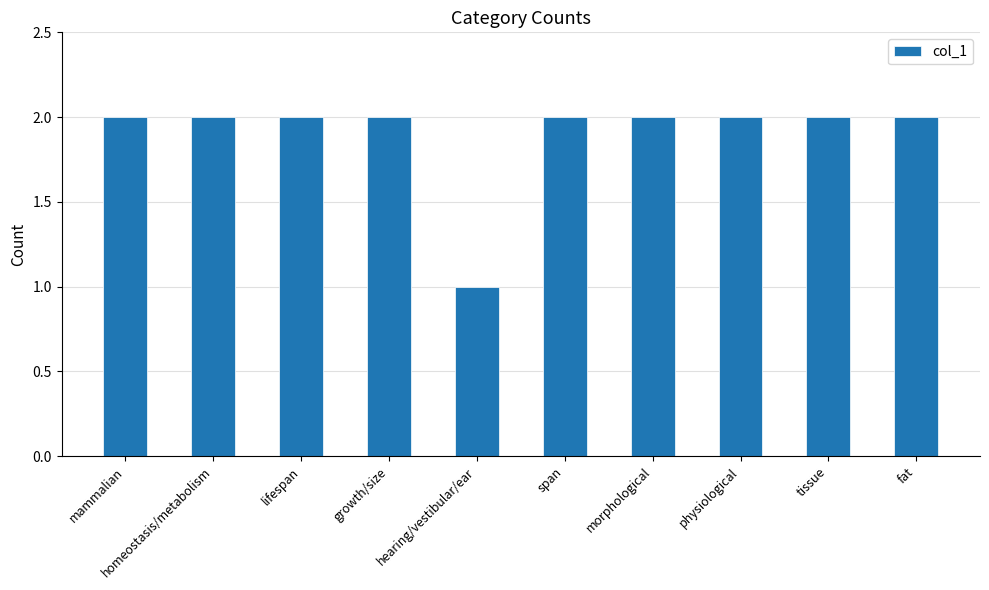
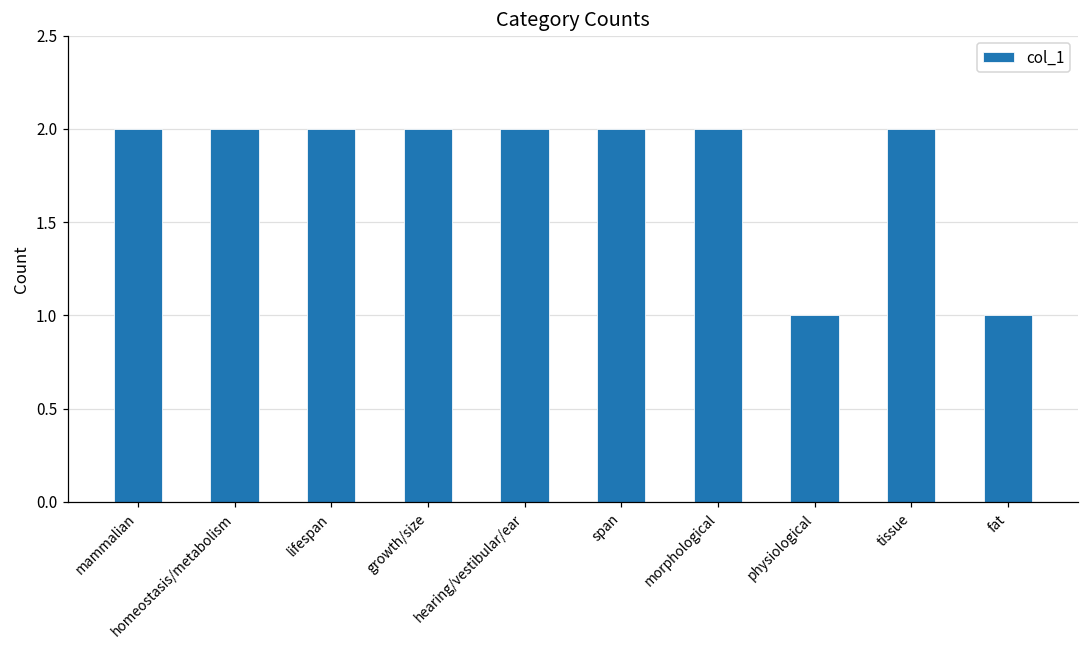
hearing/vestibular/ear: 1 -> 2
physiological: 2 -> 1
fat: 2 -> 1
